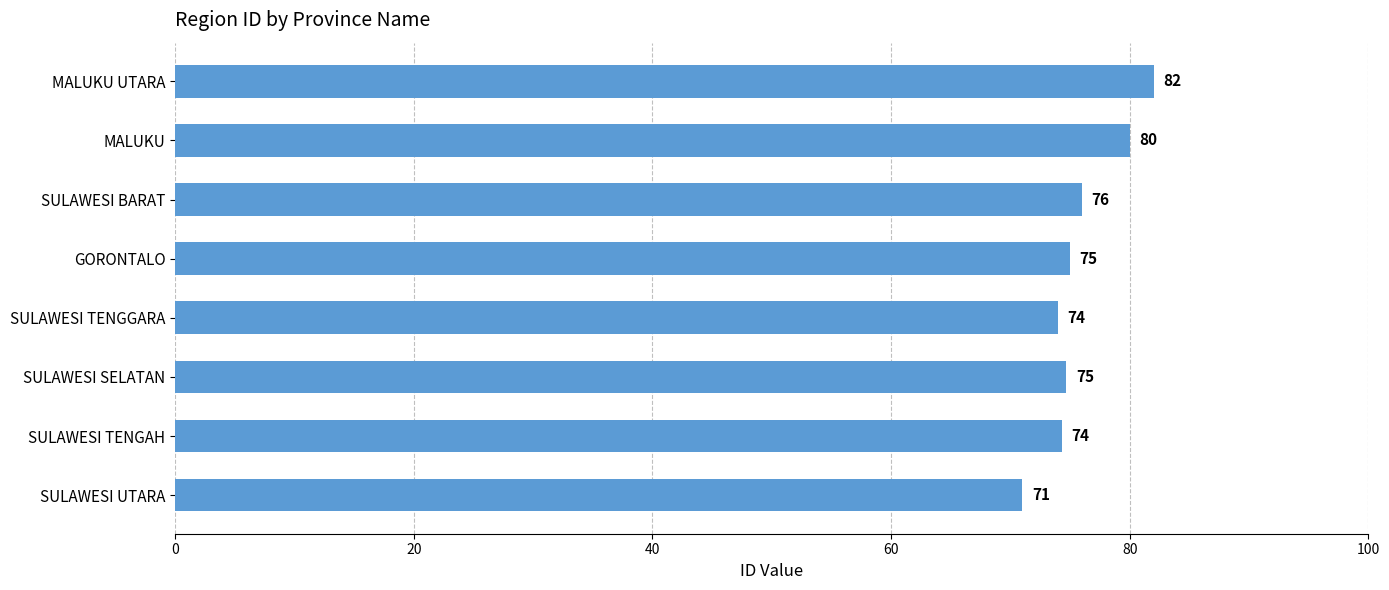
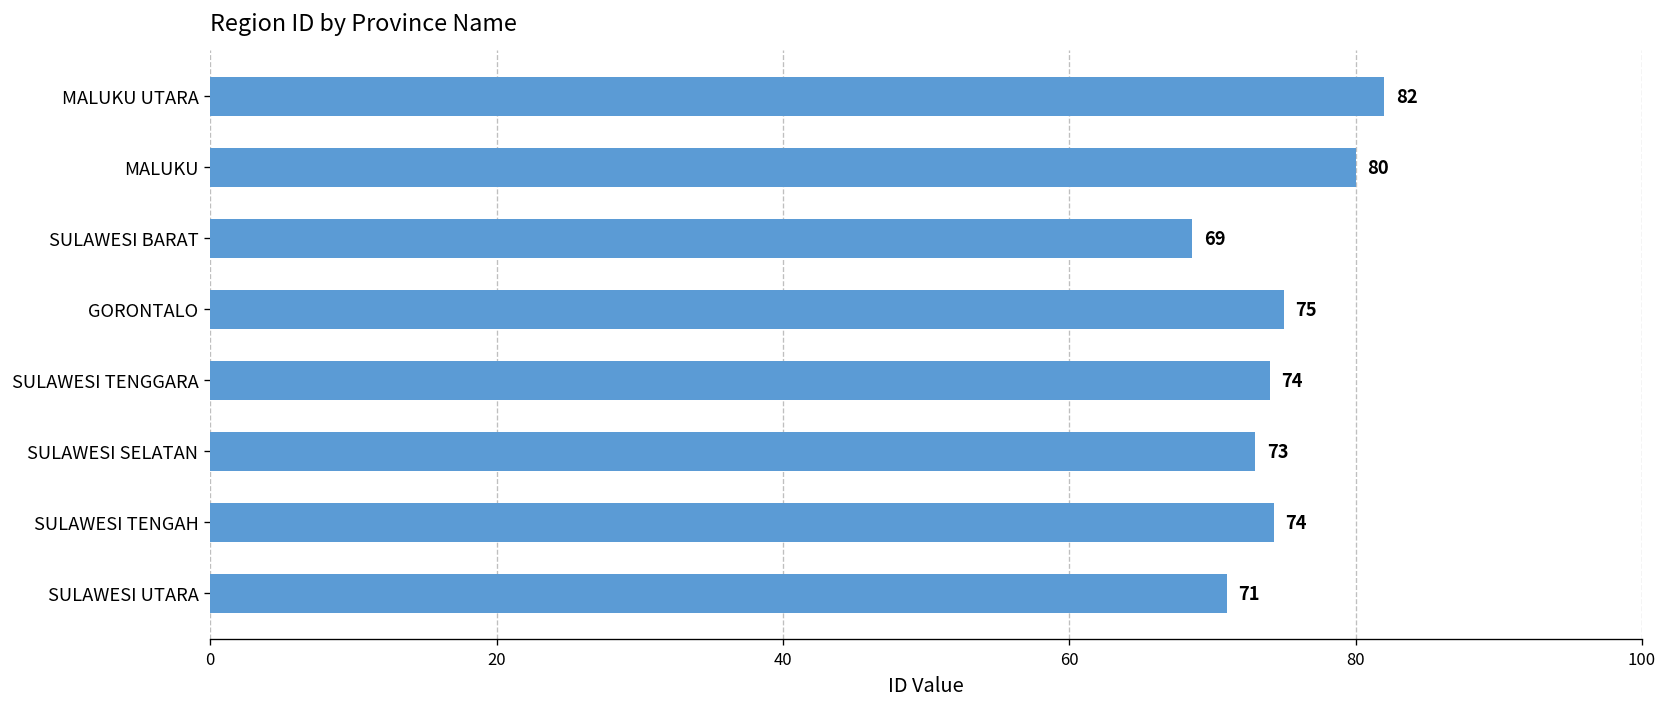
SULAWESI BARAT: 76 -> 69
SULAWESI SELATAN: 75 -> 73
